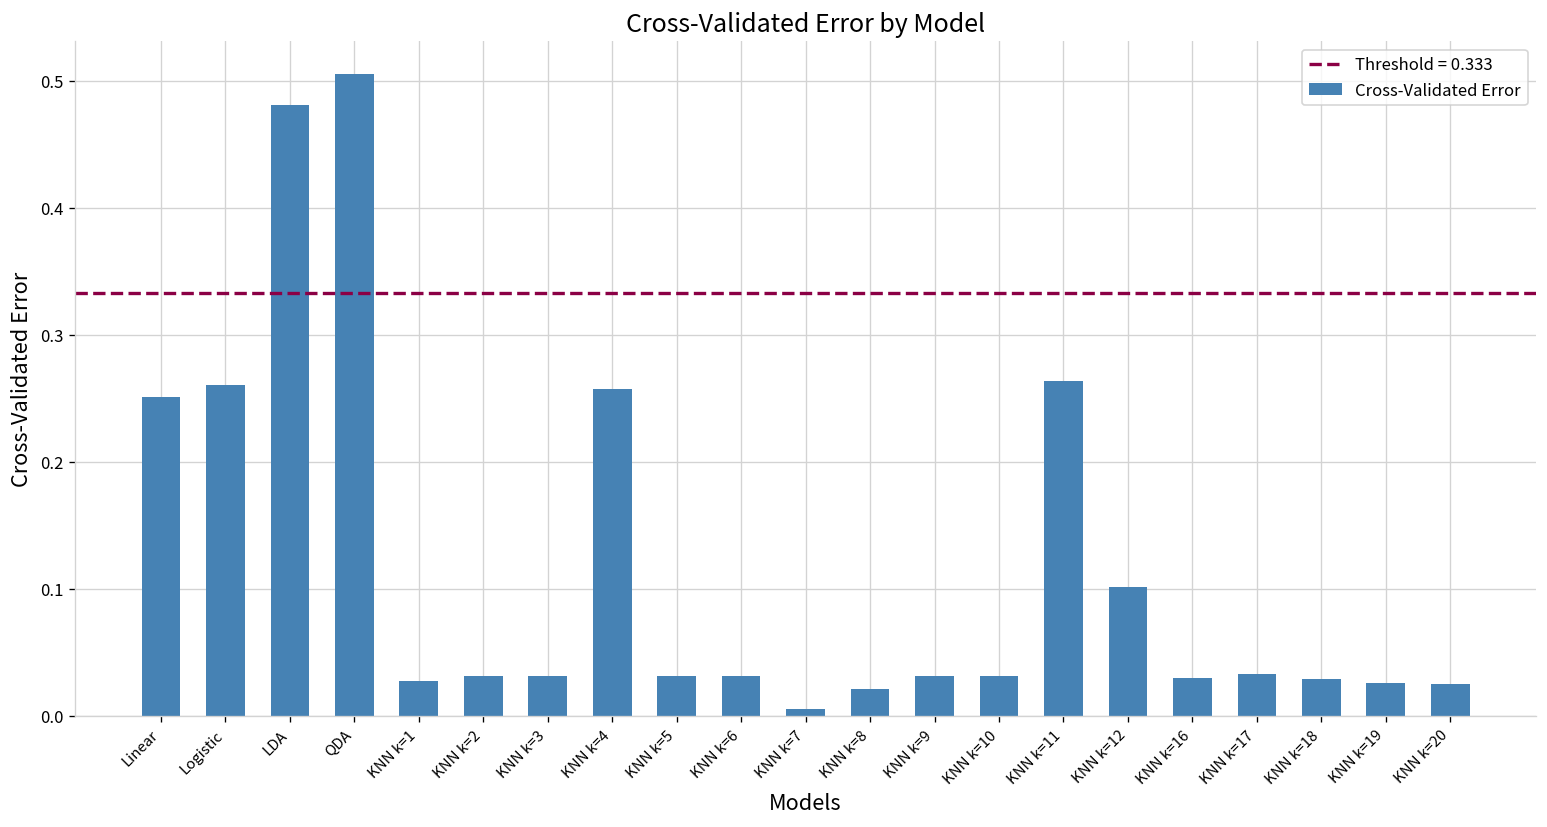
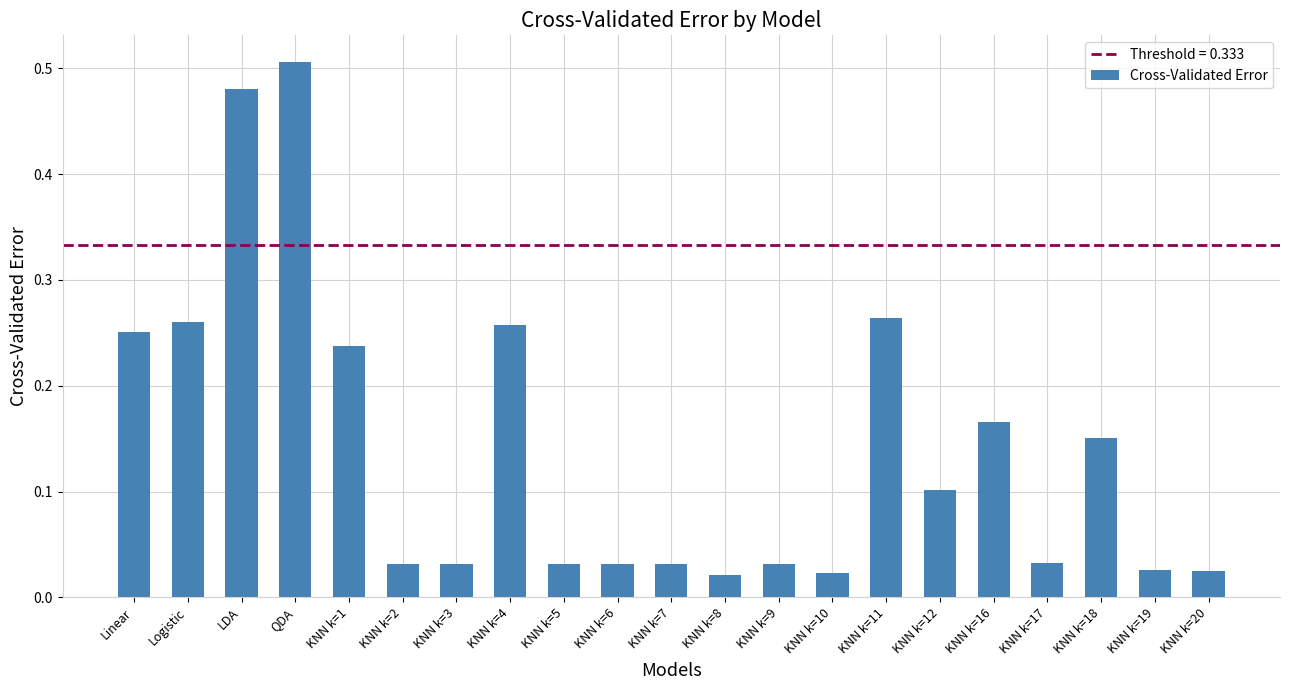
KNN k=1: 0.027 -> 0.237
KNN k=7: 0.005 -> 0.031
KNN k=10: 0.031 -> 0.023
KNN k=16: 0.030 -> 0.166
KNN k=18: 0.029 -> 0.151
